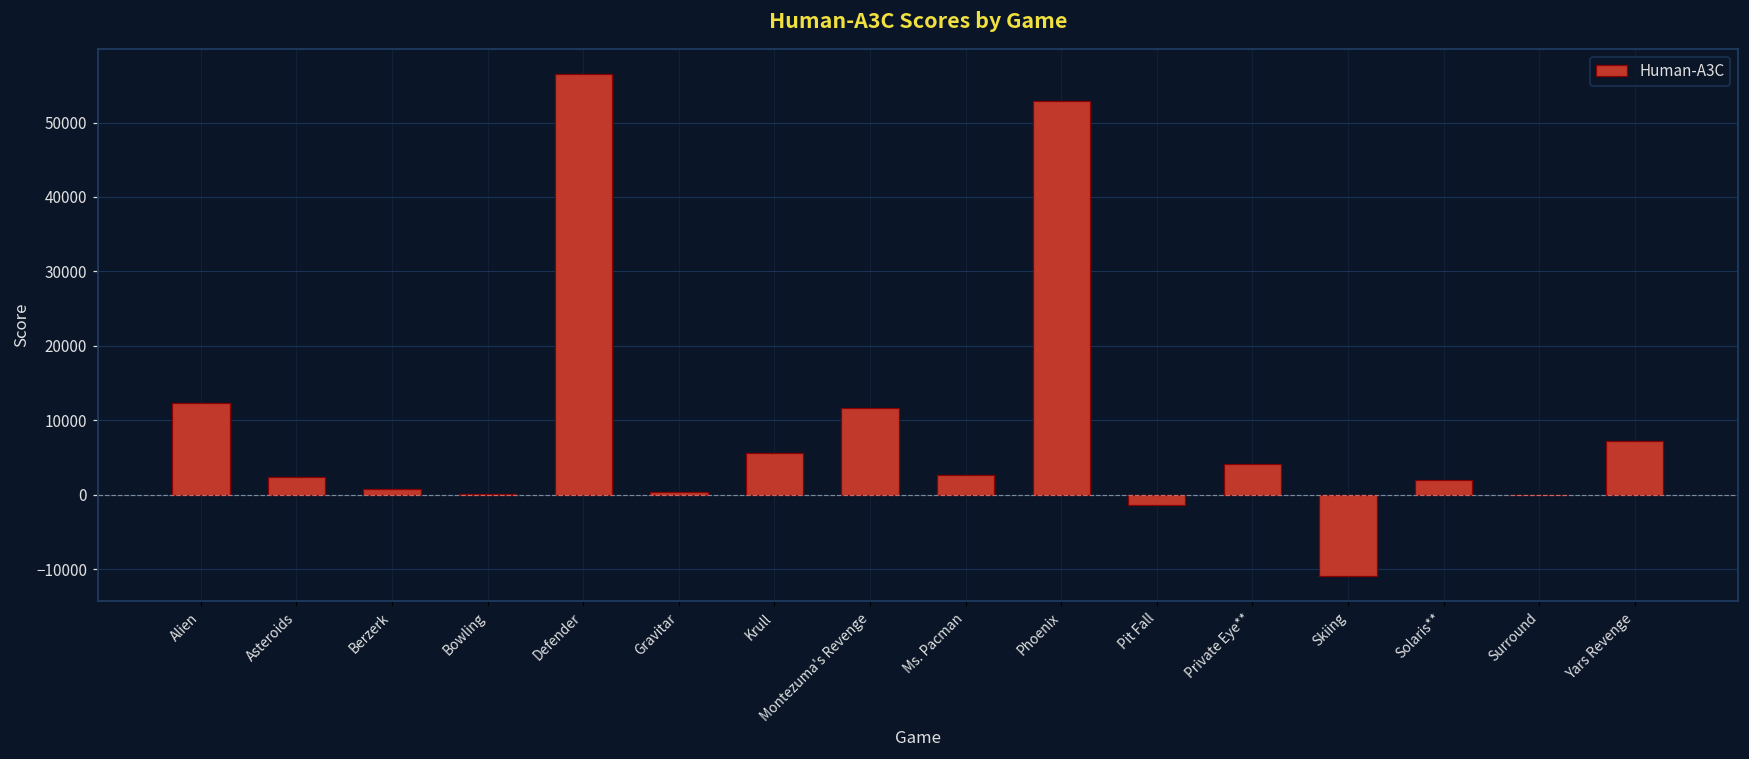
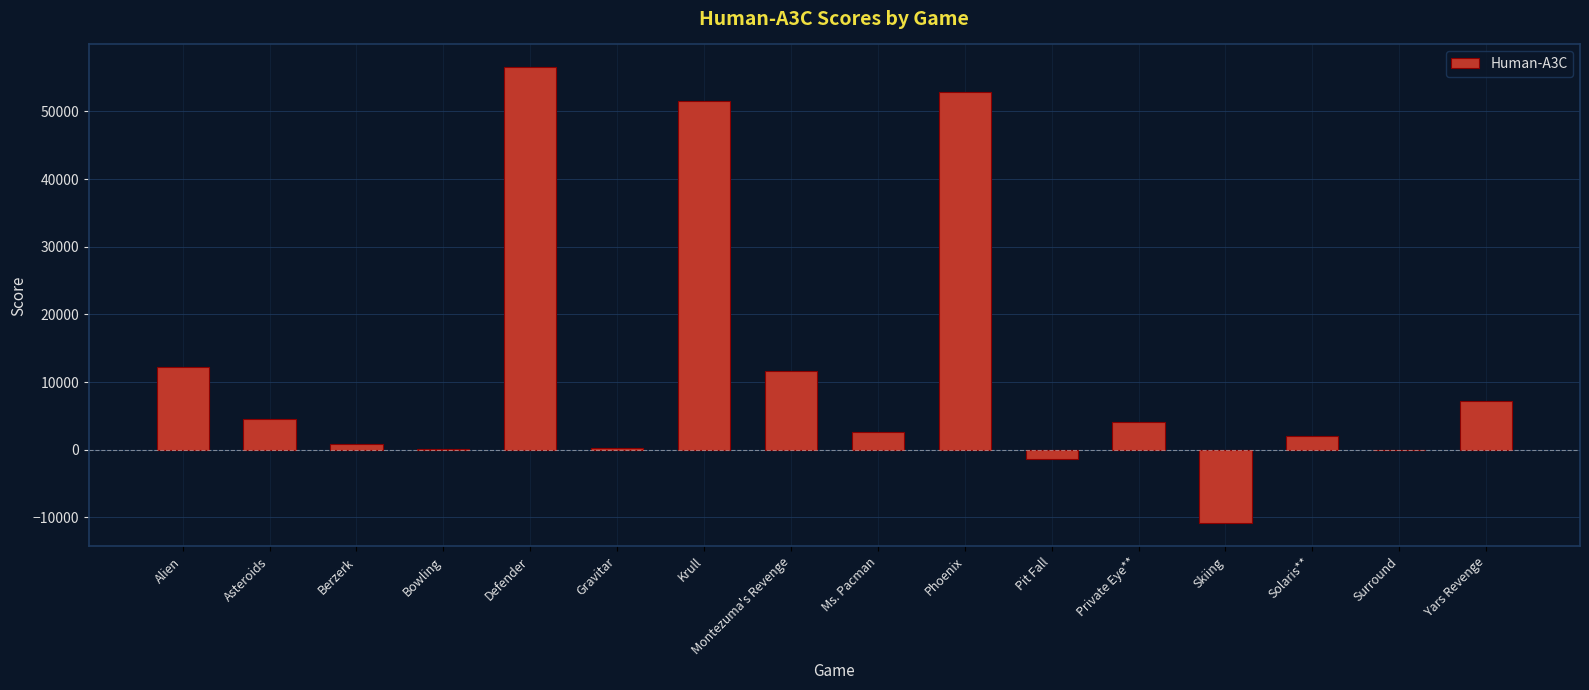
Asteroids: 2000 -> 4000
Krull: 6000 -> 52000
